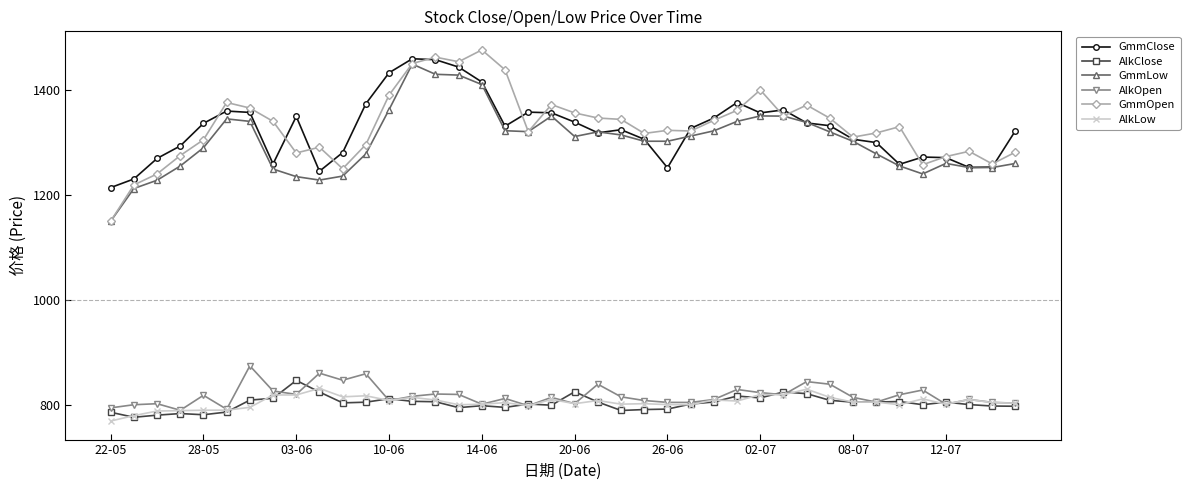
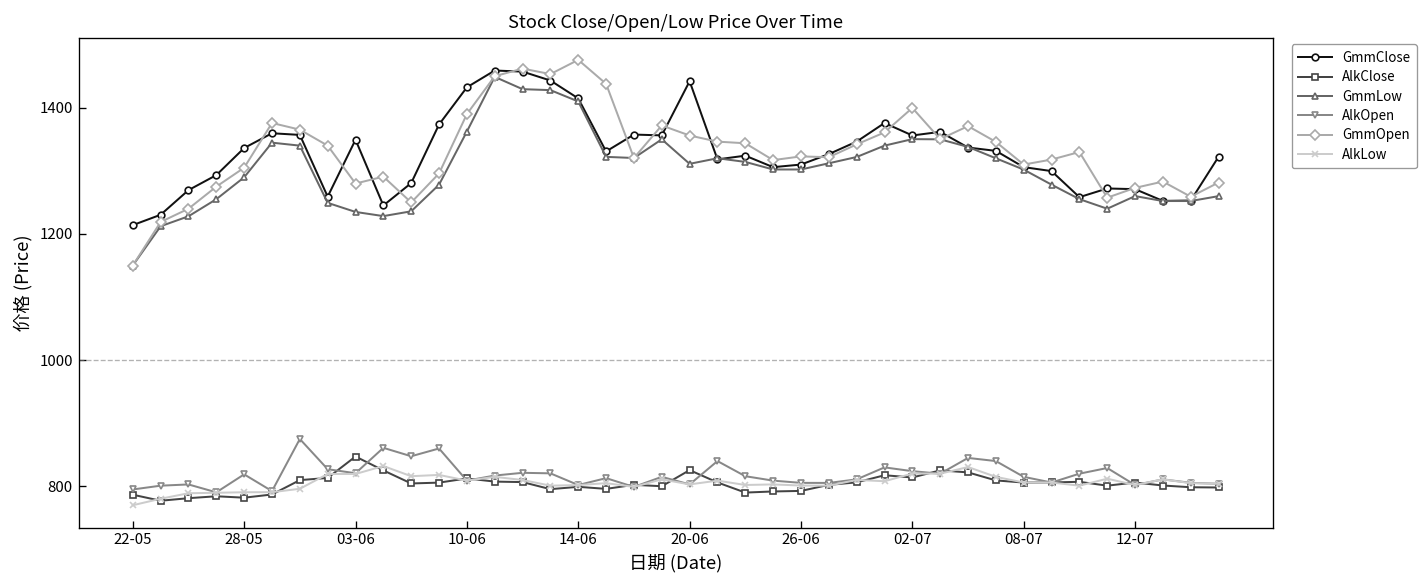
GmmClose, 20-06: 1340 -> 1440
GmmClose, 26-06: 1250 -> 1310
